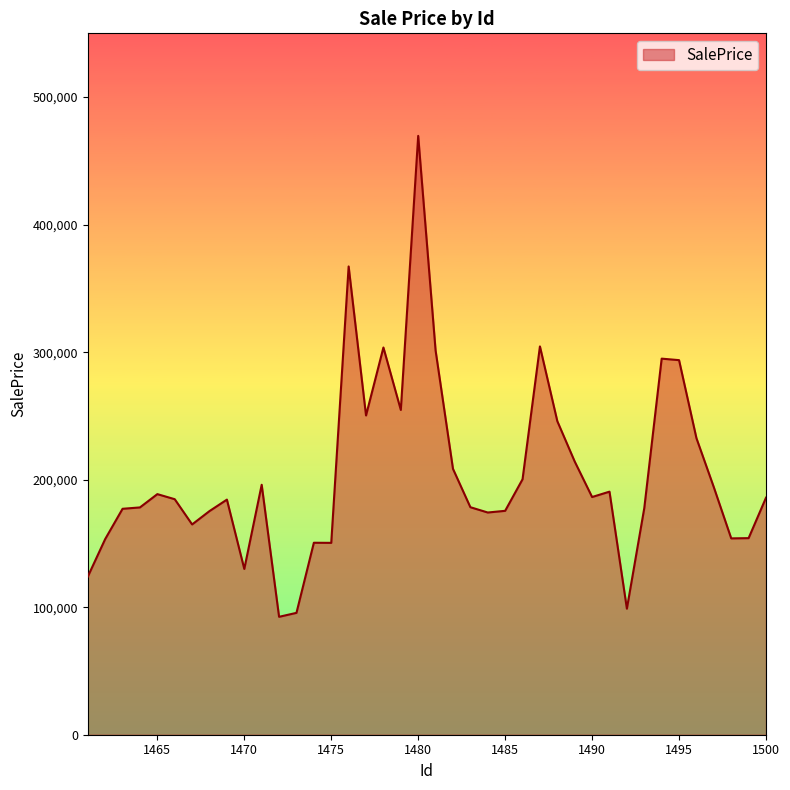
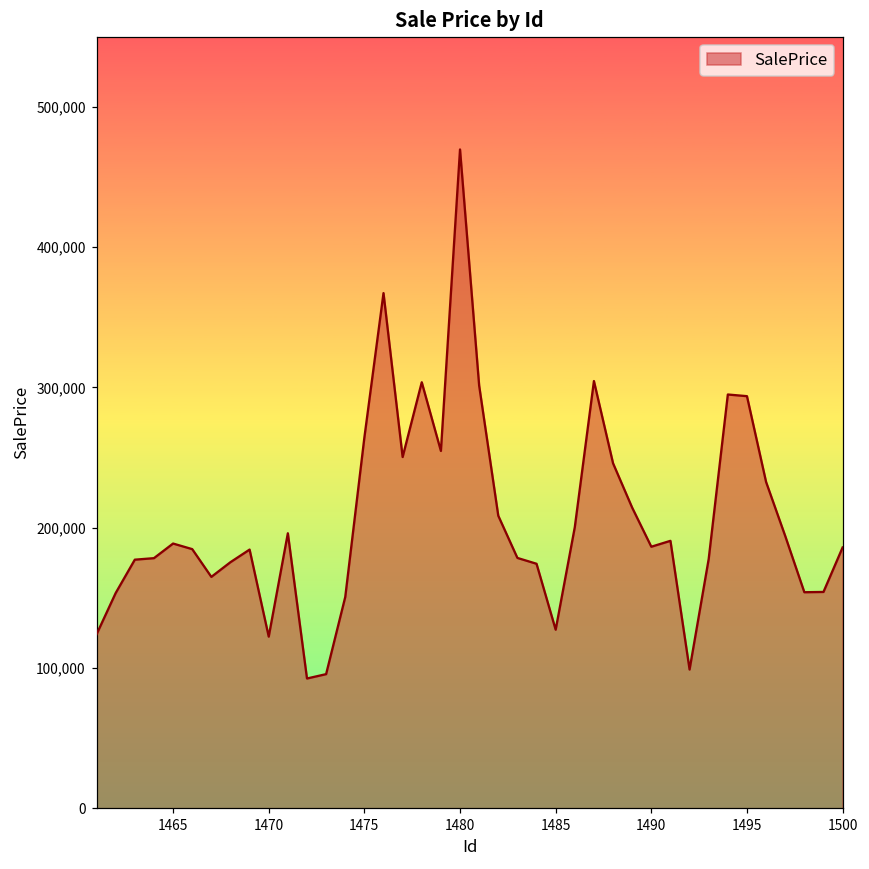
1470: 130,000 -> 122,000
1475: 150,000 -> 264,000
1485: 176,000 -> 127,000
